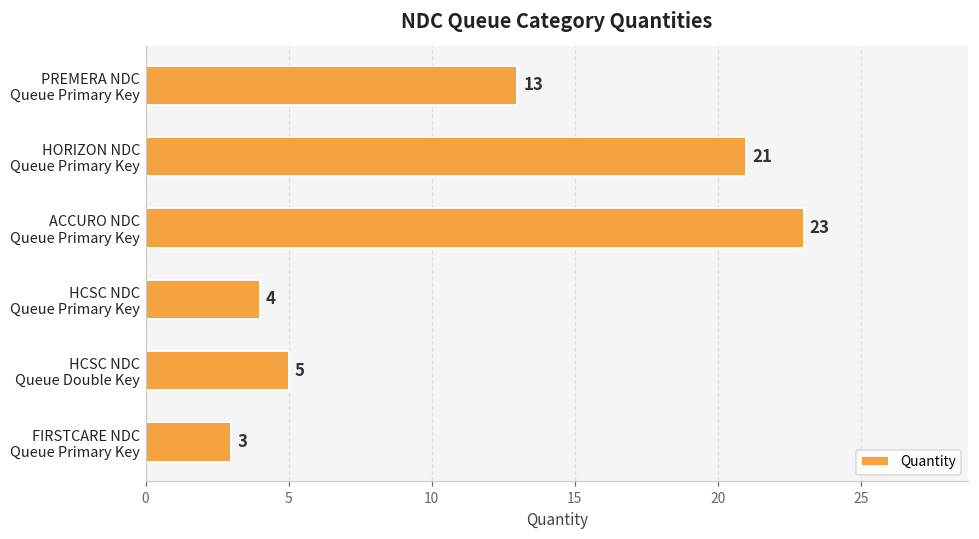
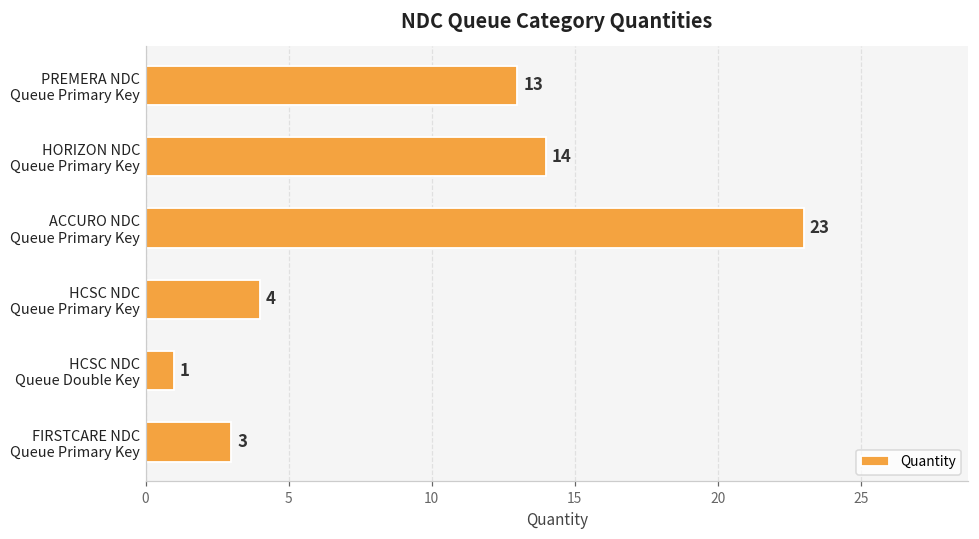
HORIZON NDC Queue Primary Key: 21 -> 14
HCSC NDC Queue Double Key: 5 -> 1
